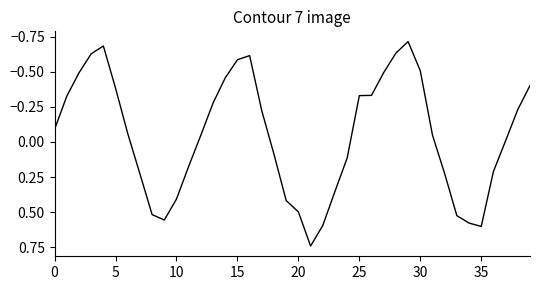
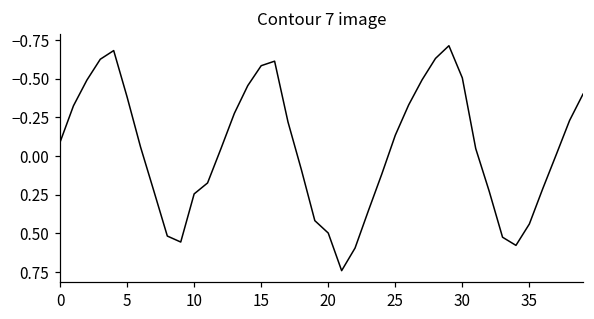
10: 0.41 -> 0.24
25: -0.33 -> -0.13
35: 0.60 -> 0.44
